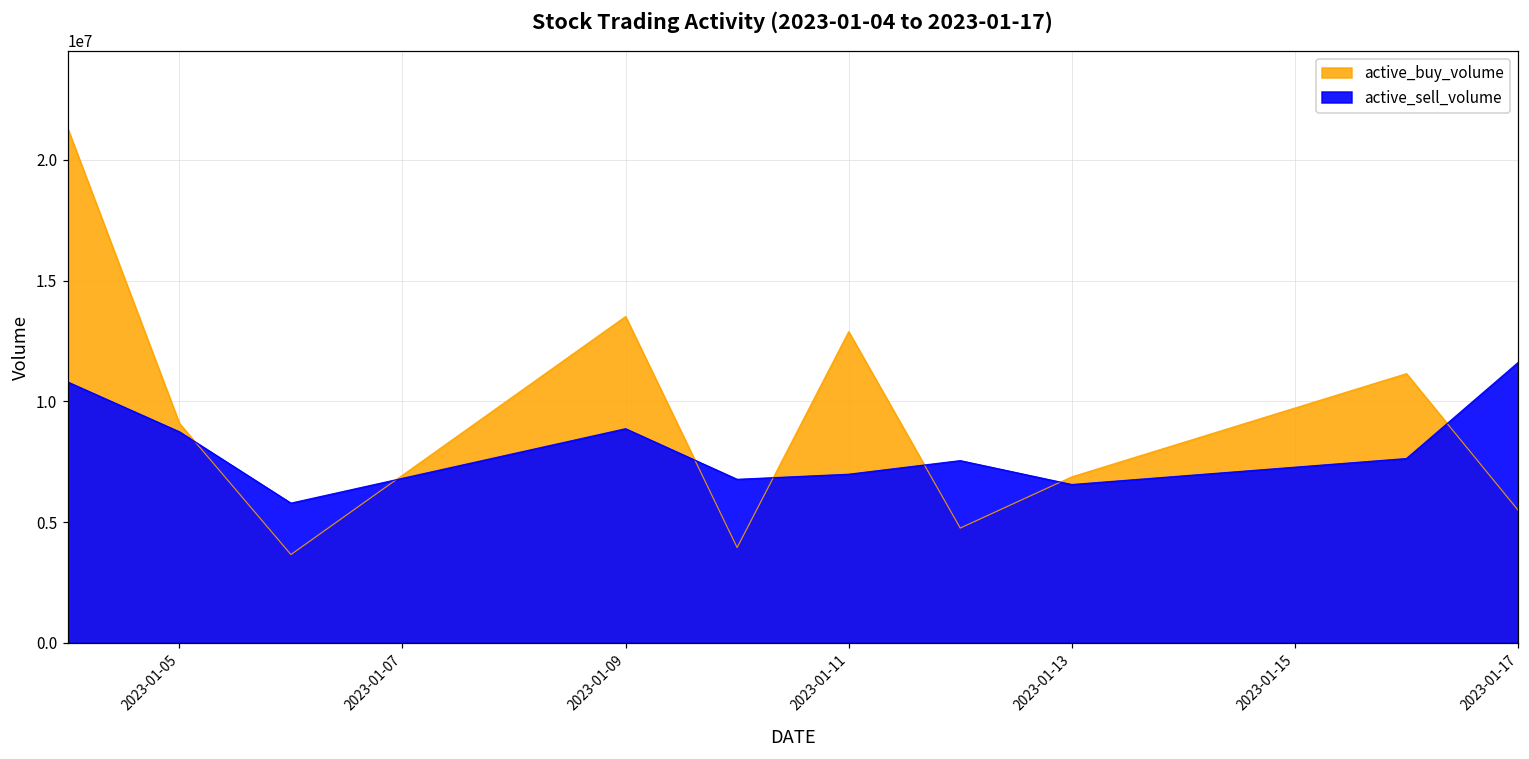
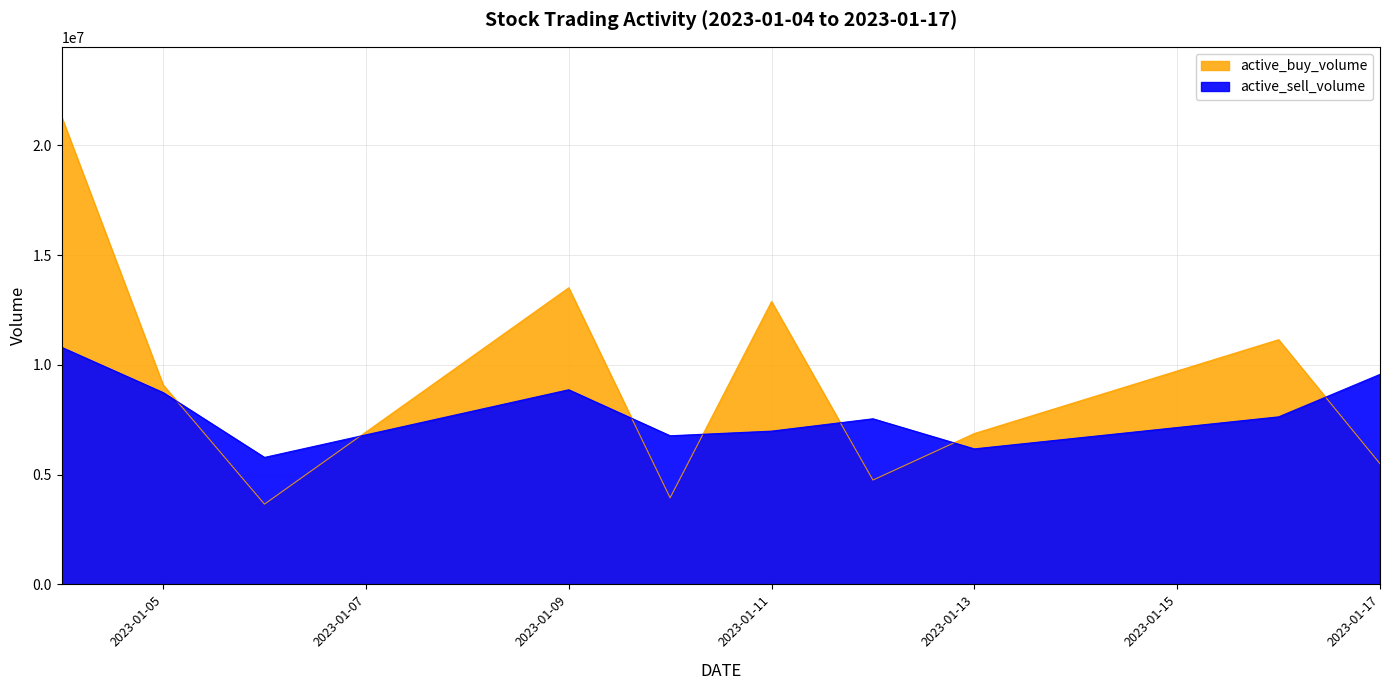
active_sell_volume, 2023-01-13: 6600000 -> 6200000
active_sell_volume, 2023-01-17: 11600000 -> 9600000
